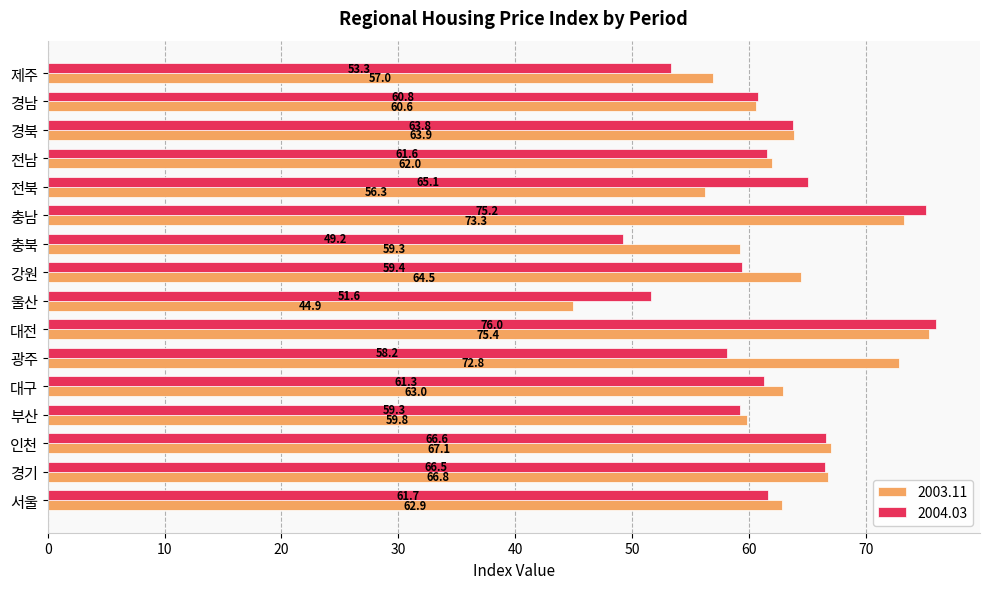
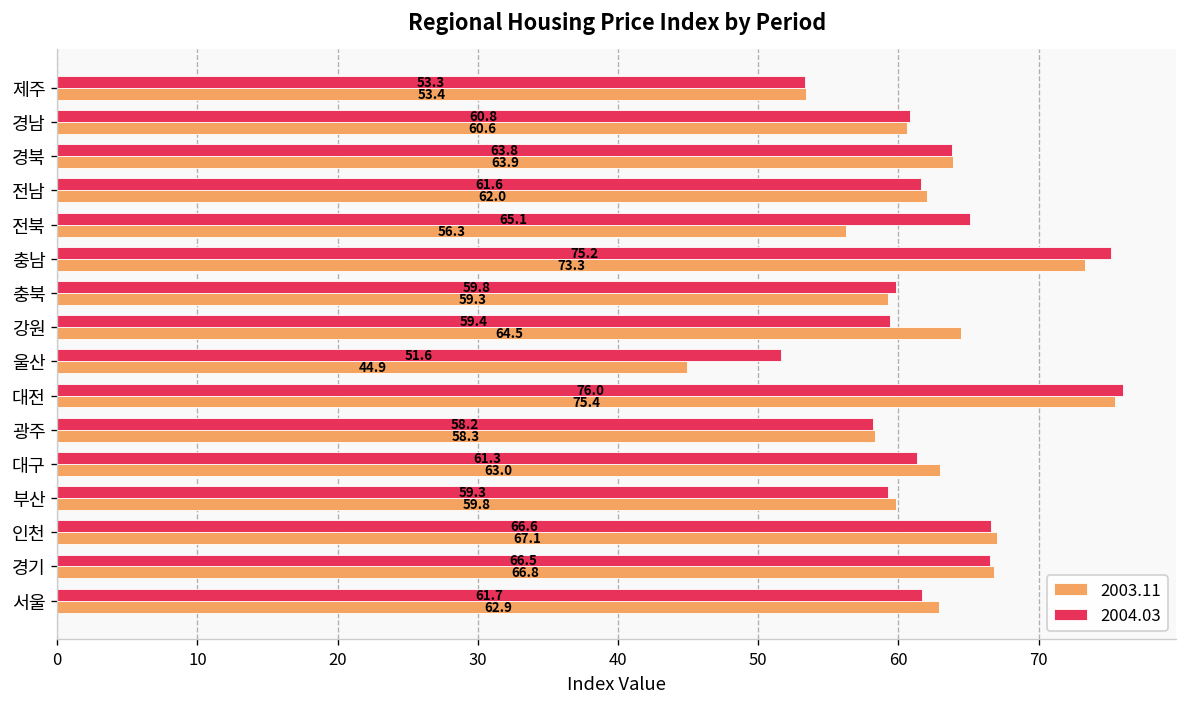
2003.11, 제주: 57.0 -> 53.4
2004.03, 충북: 49.2 -> 59.8
2003.11, 광주: 72.8 -> 58.3
